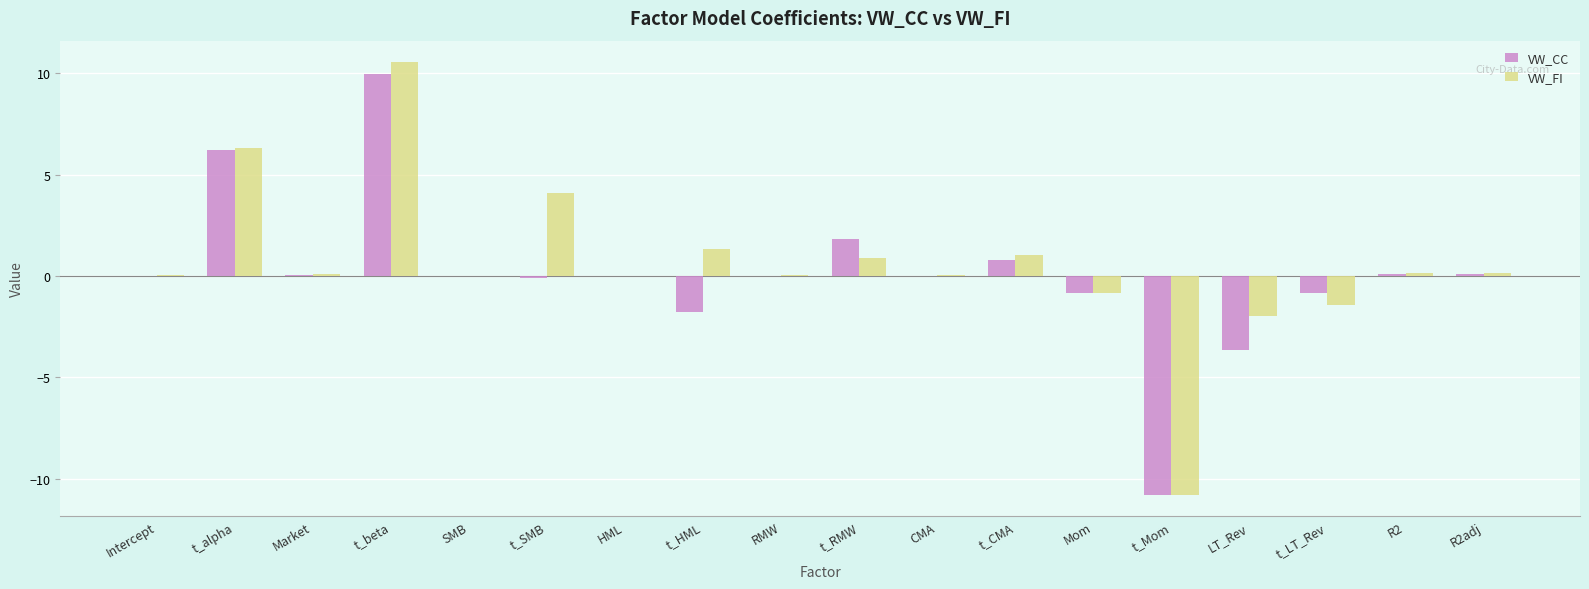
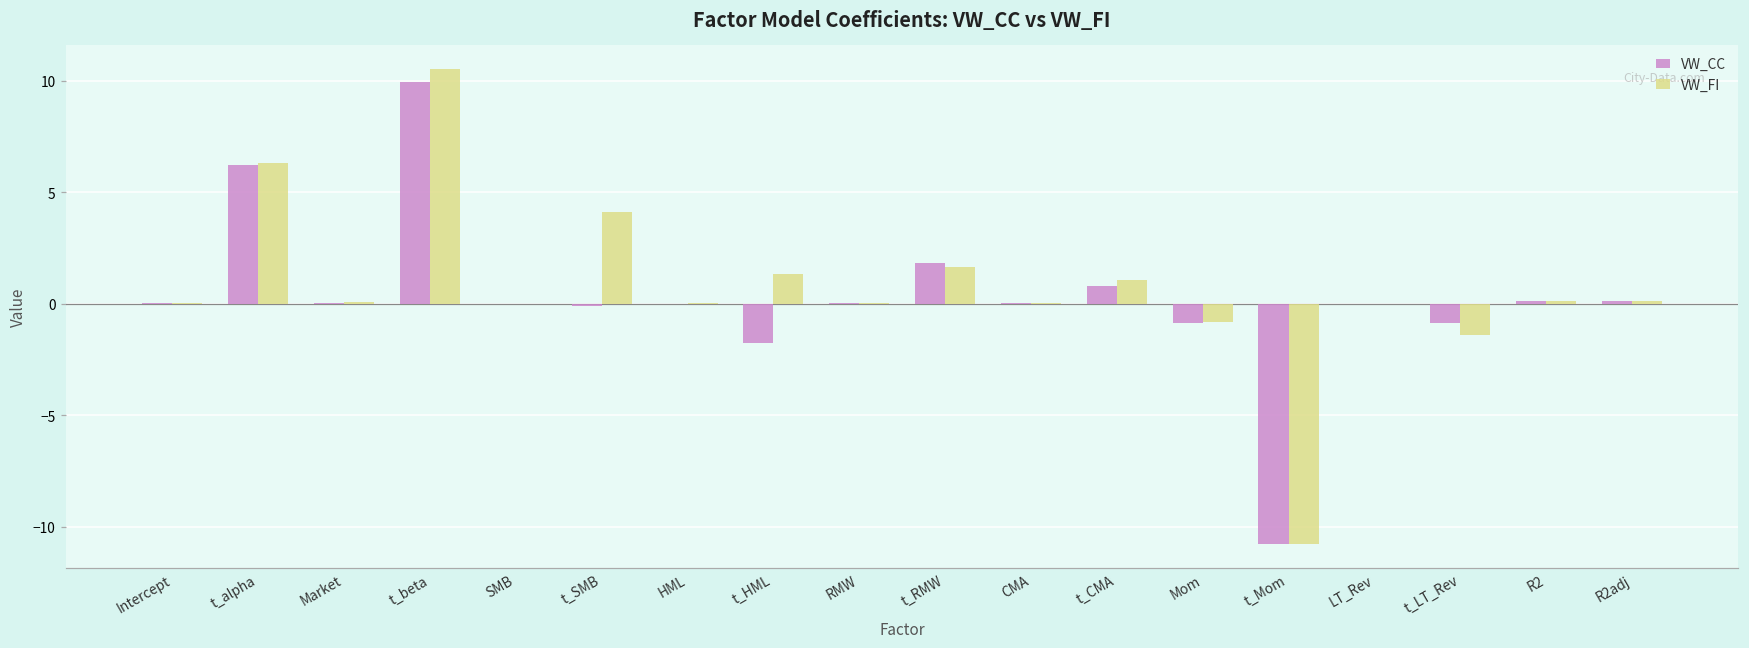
VW_FI, t_RMW: 0.9 -> 1.7
VW_CC, LT_Rev: -3.6 -> 0.0
VW_FI, LT_Rev: -2.0 -> 0.0
